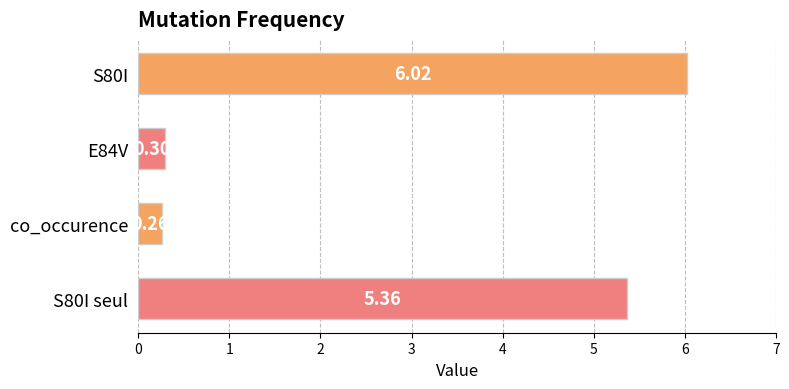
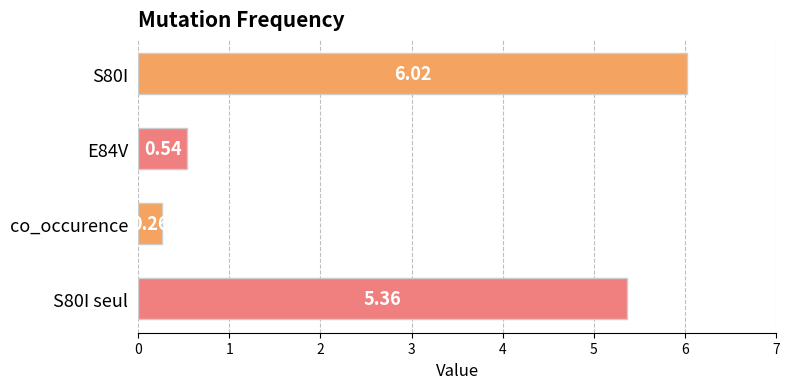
E84V: 0.30 -> 0.54
